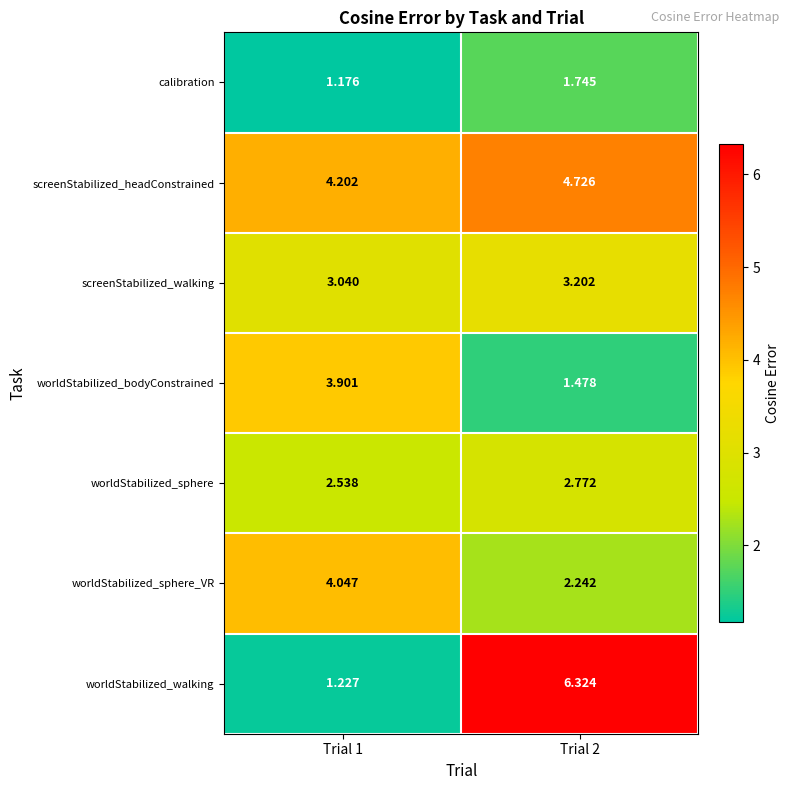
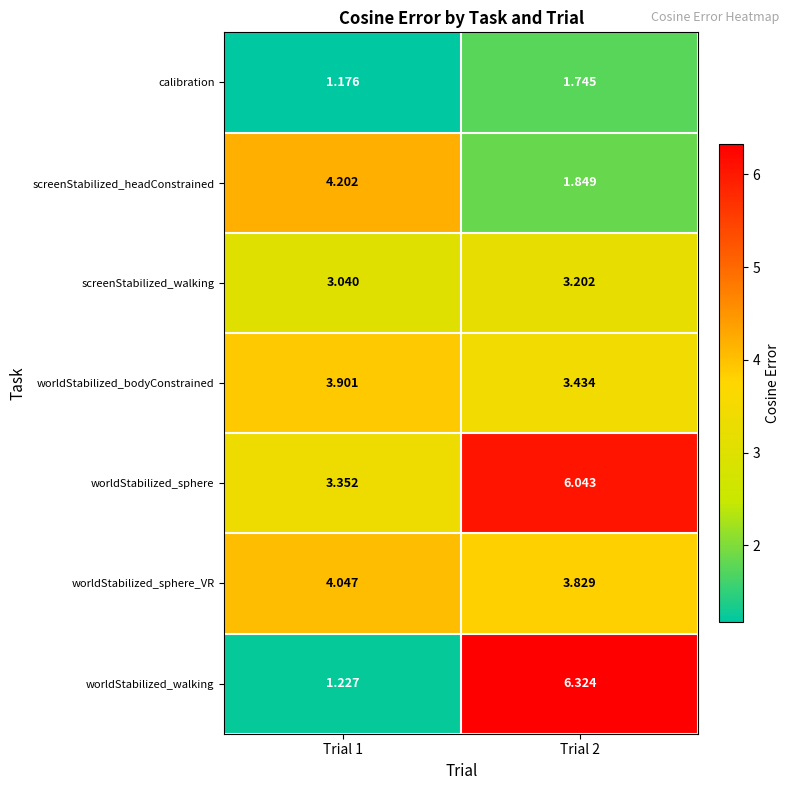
screenStabilized_headConstrained, Trial 2: 4.726 -> 1.849
worldStabilized_bodyConstrained, Trial 2: 1.478 -> 3.434
worldStabilized_sphere, Trial 1: 2.538 -> 3.352
worldStabilized_sphere, Trial 2: 2.772 -> 6.043
worldStabilized_sphere_VR, Trial 2: 2.242 -> 3.829
